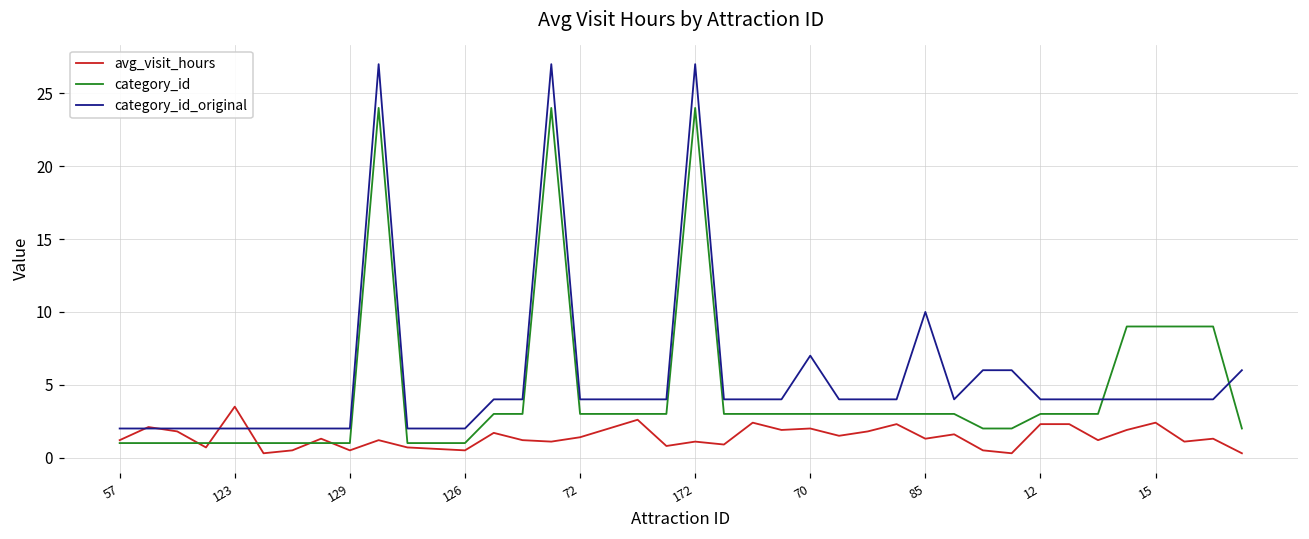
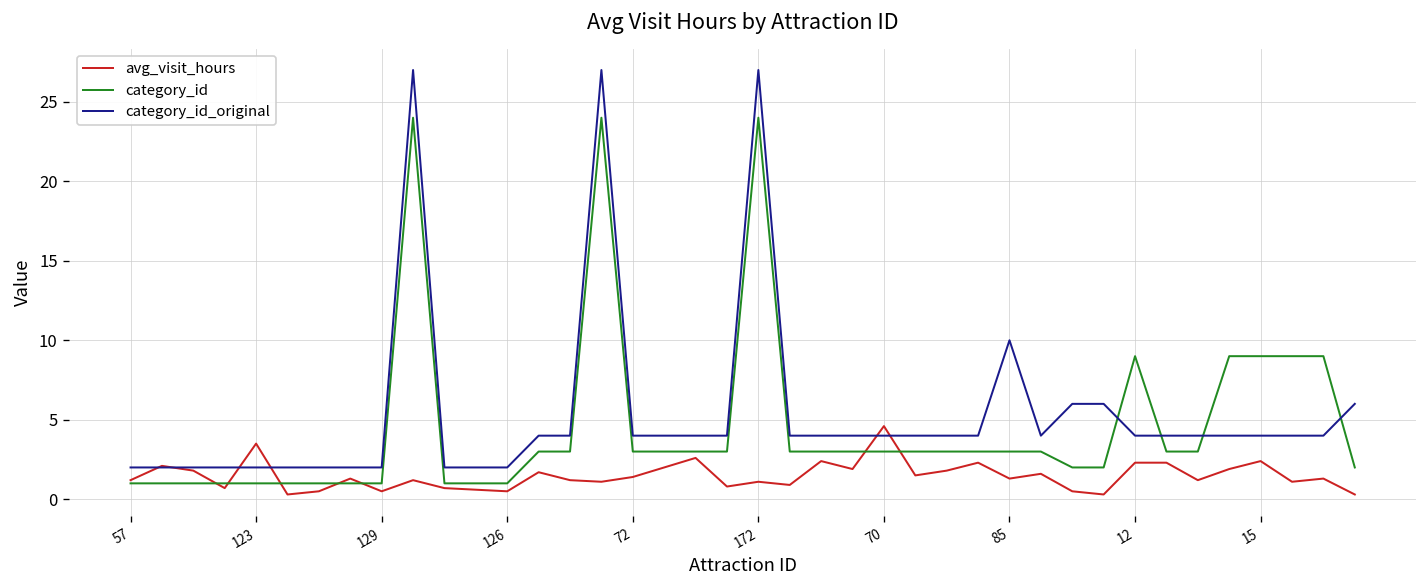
avg_visit_hours, 70: 2.0 -> 4.6
category_id_original, 70: 7 -> 4
category_id, 12: 3 -> 9
